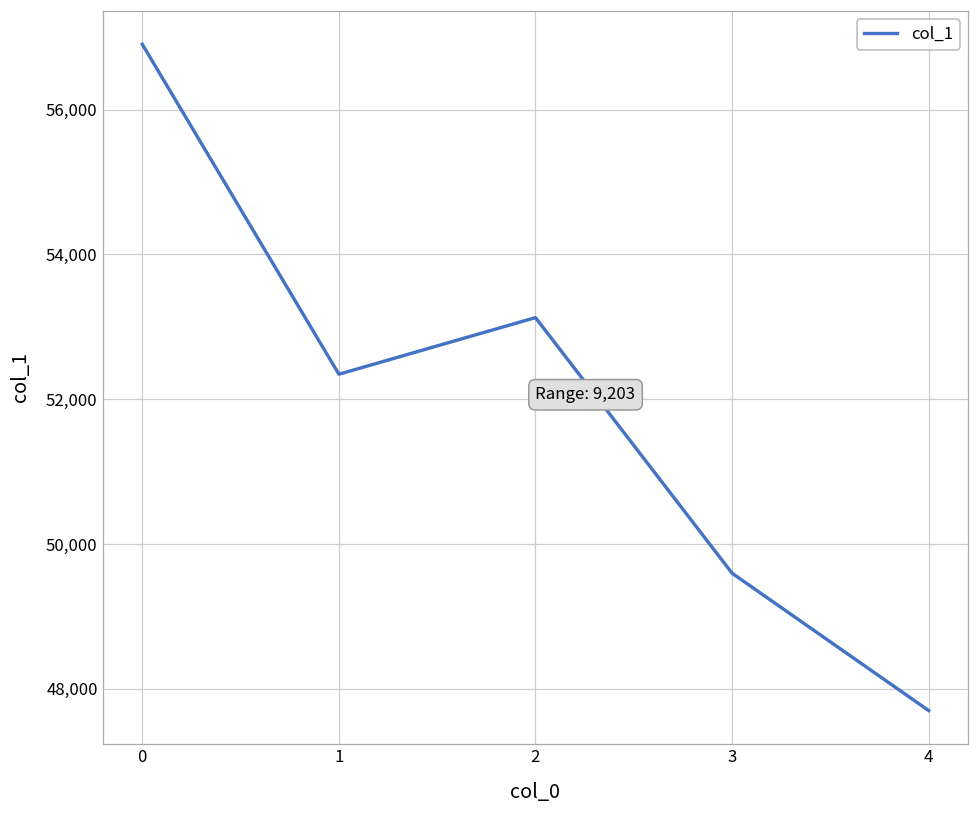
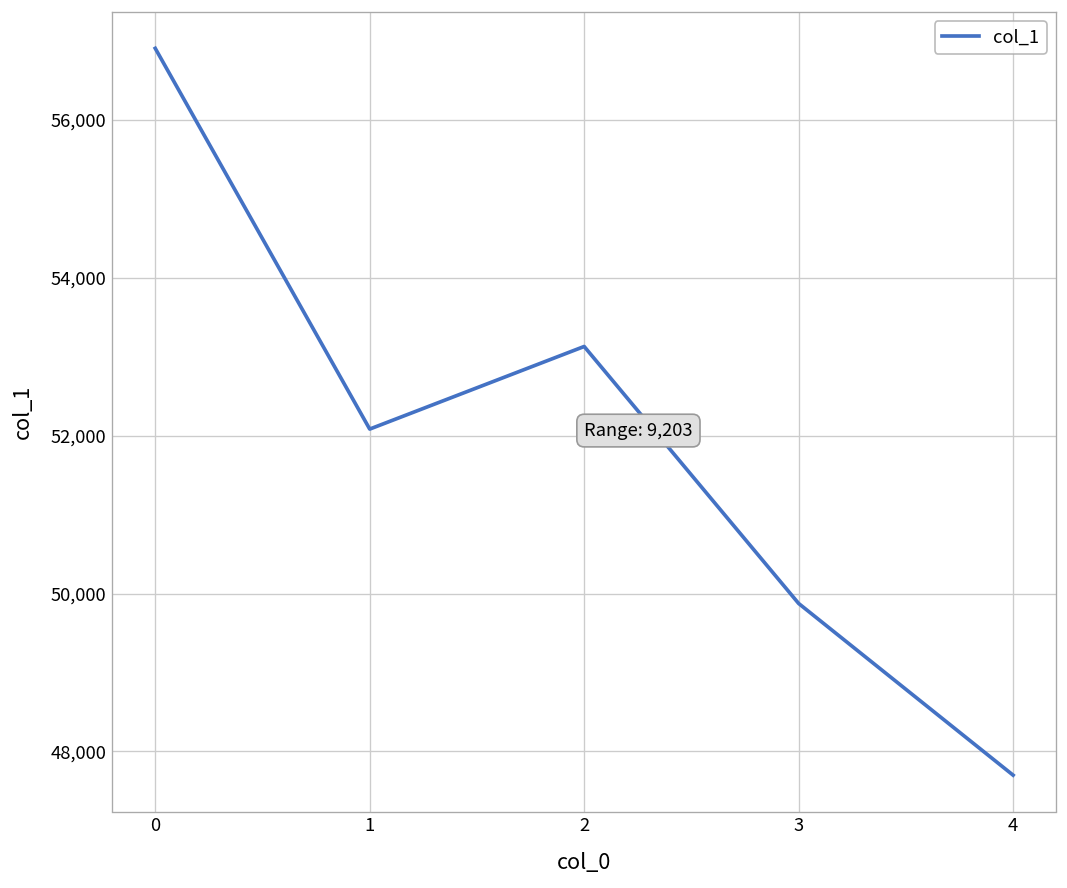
1: 52,300 -> 52,100
3: 49,600 -> 49,900
